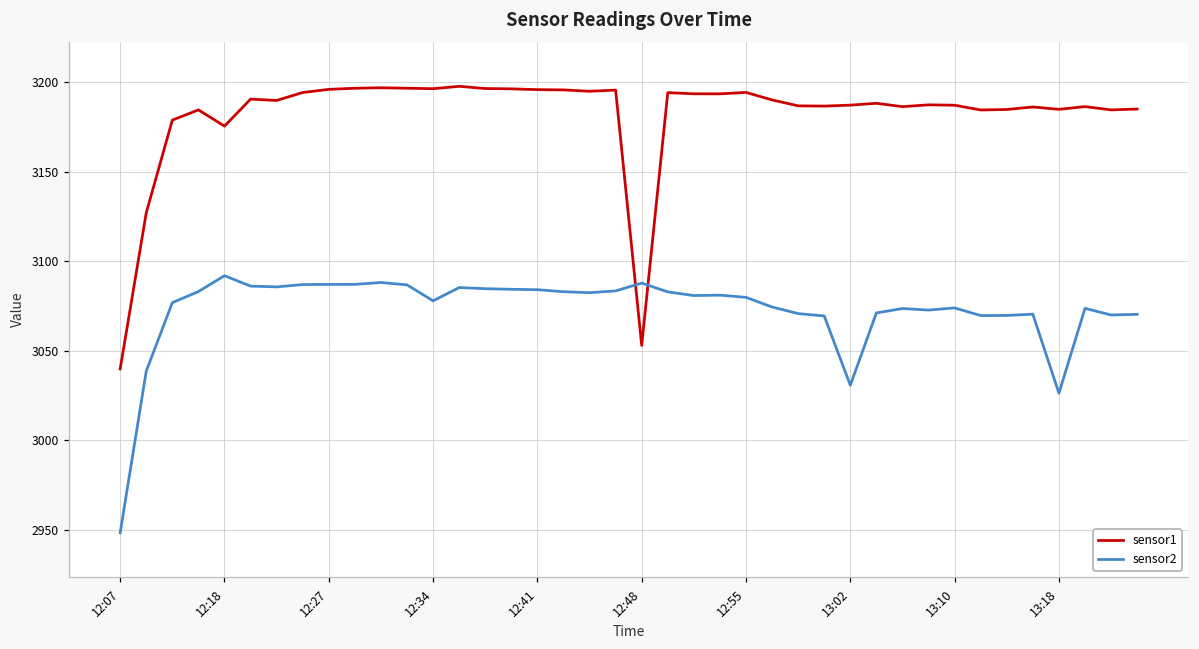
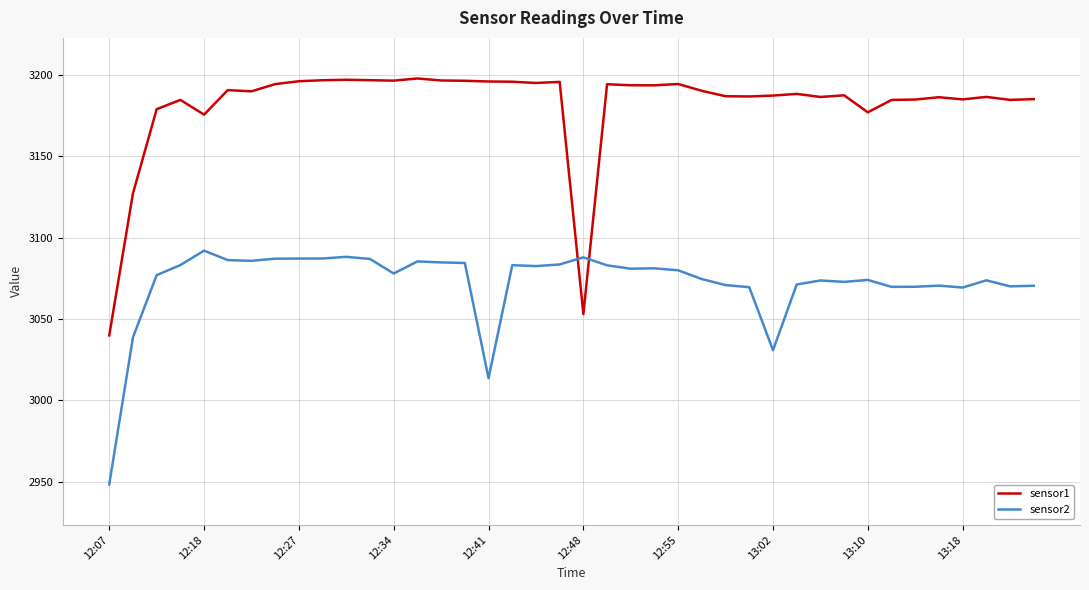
sensor2, 12:41: 3084 -> 3014
sensor1, 13:10: 3187 -> 3177
sensor2, 13:18: 3026 -> 3069
